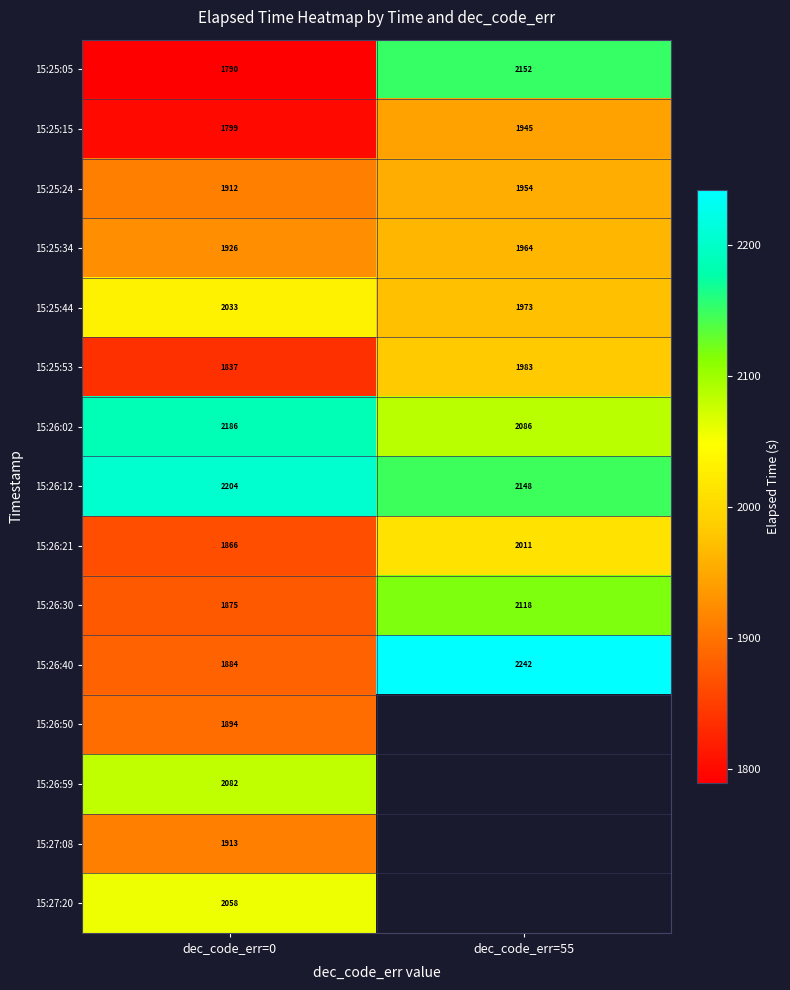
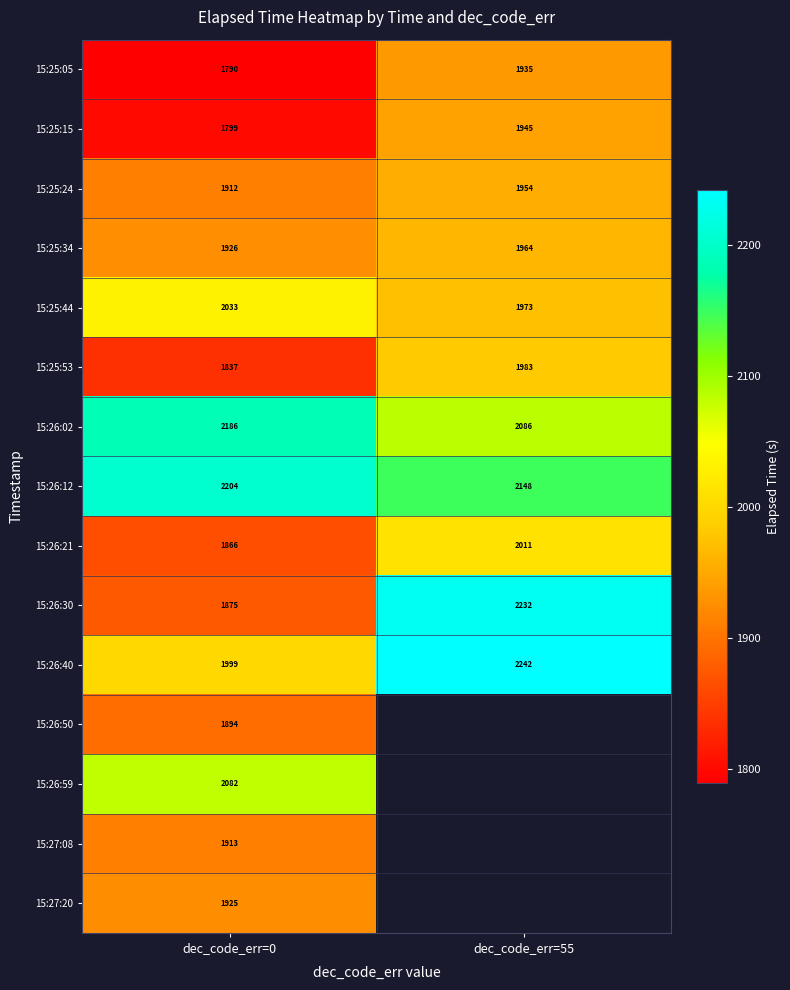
15:25:05, dec_code_err=55: 2152 -> 1935
15:26:30, dec_code_err=55: 2118 -> 2232
15:26:40, dec_code_err=0: 1884 -> 1999
15:27:20, dec_code_err=0: 2058 -> 1925
